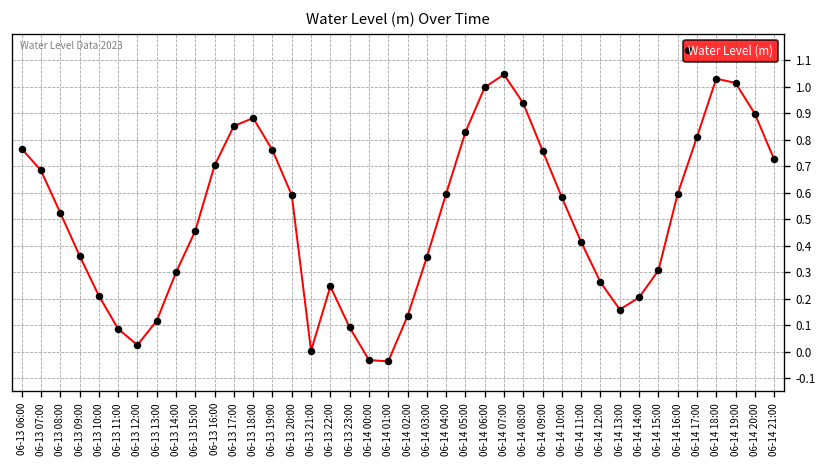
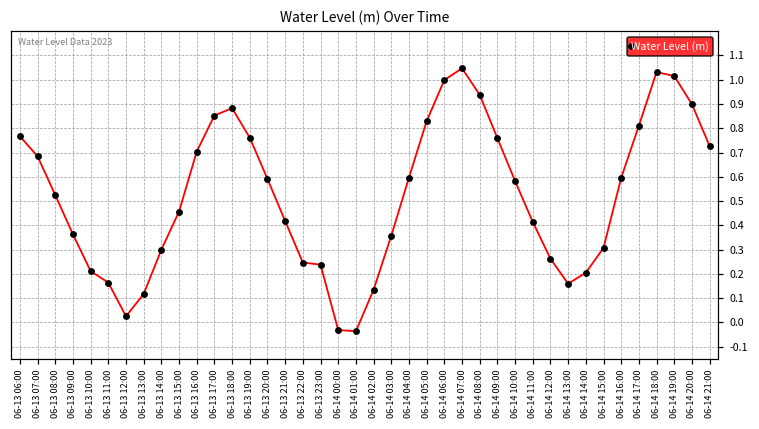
06-13 11:00: 0.09 -> 0.16
06-13 21:00: 0.00 -> 0.42
06-13 23:00: 0.09 -> 0.24
